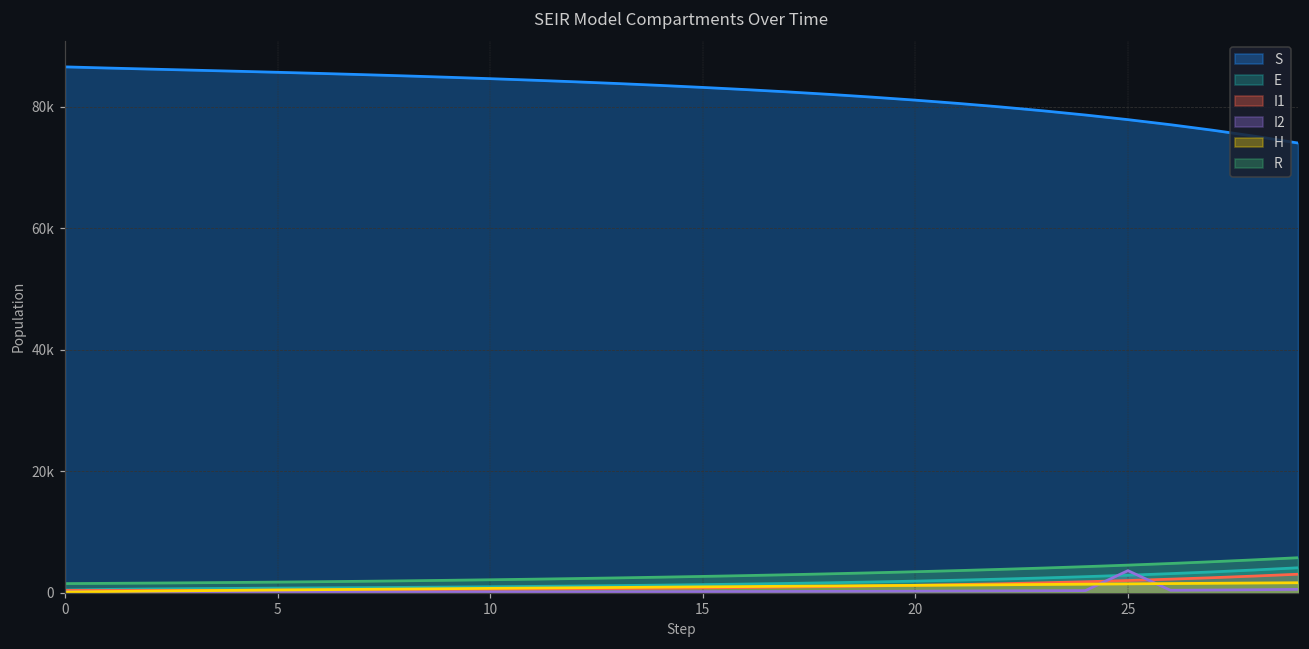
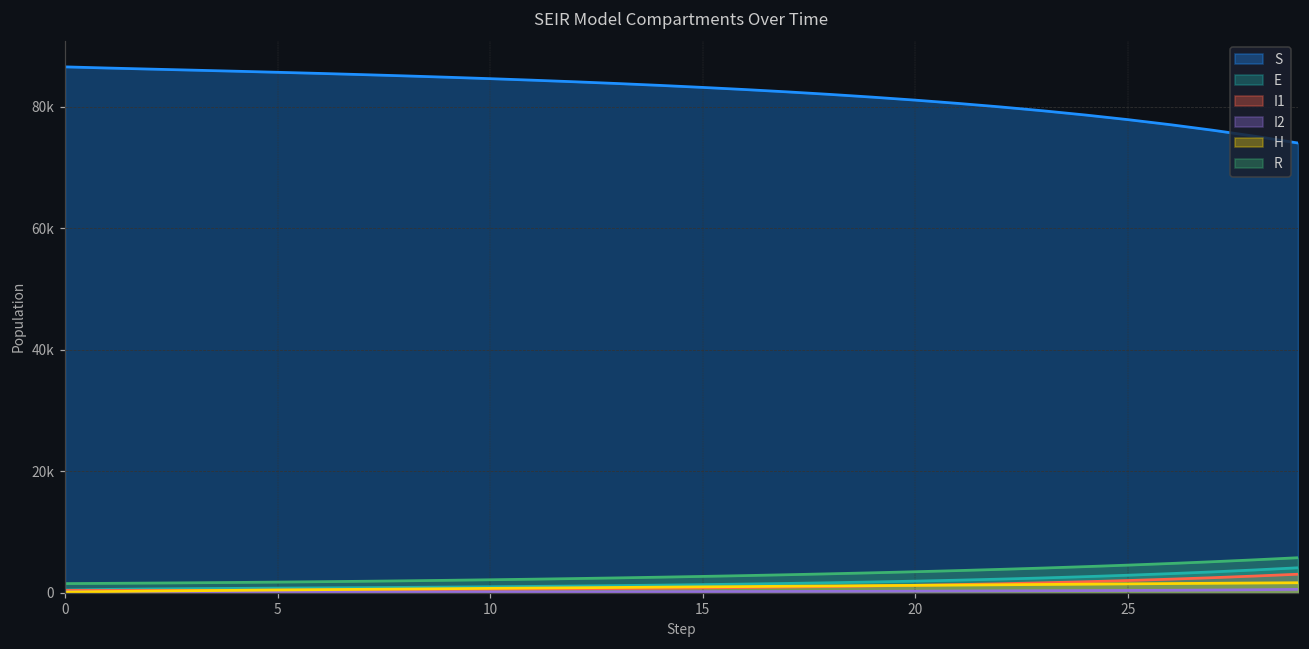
I2, 25: 4000 -> 0
